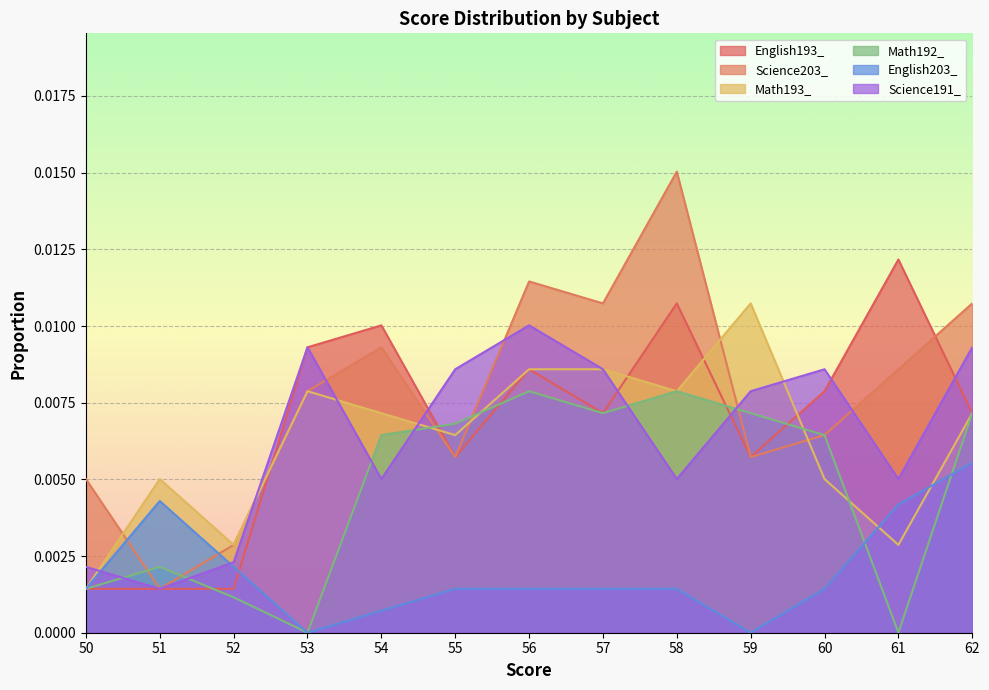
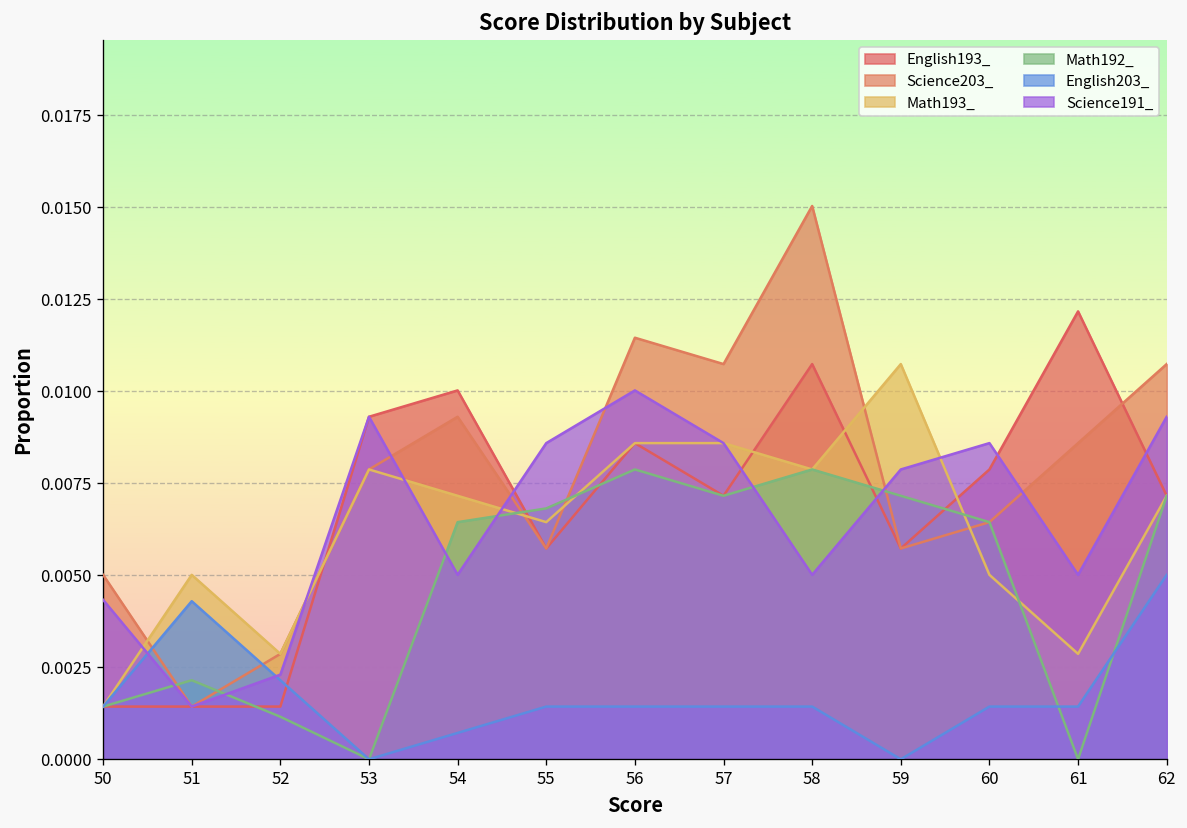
Science191_, 50: 0.0021 -> 0.0043
English203_, 61: 0.0042 -> 0.0014
English203_, 62: 0.0055 -> 0.0050
